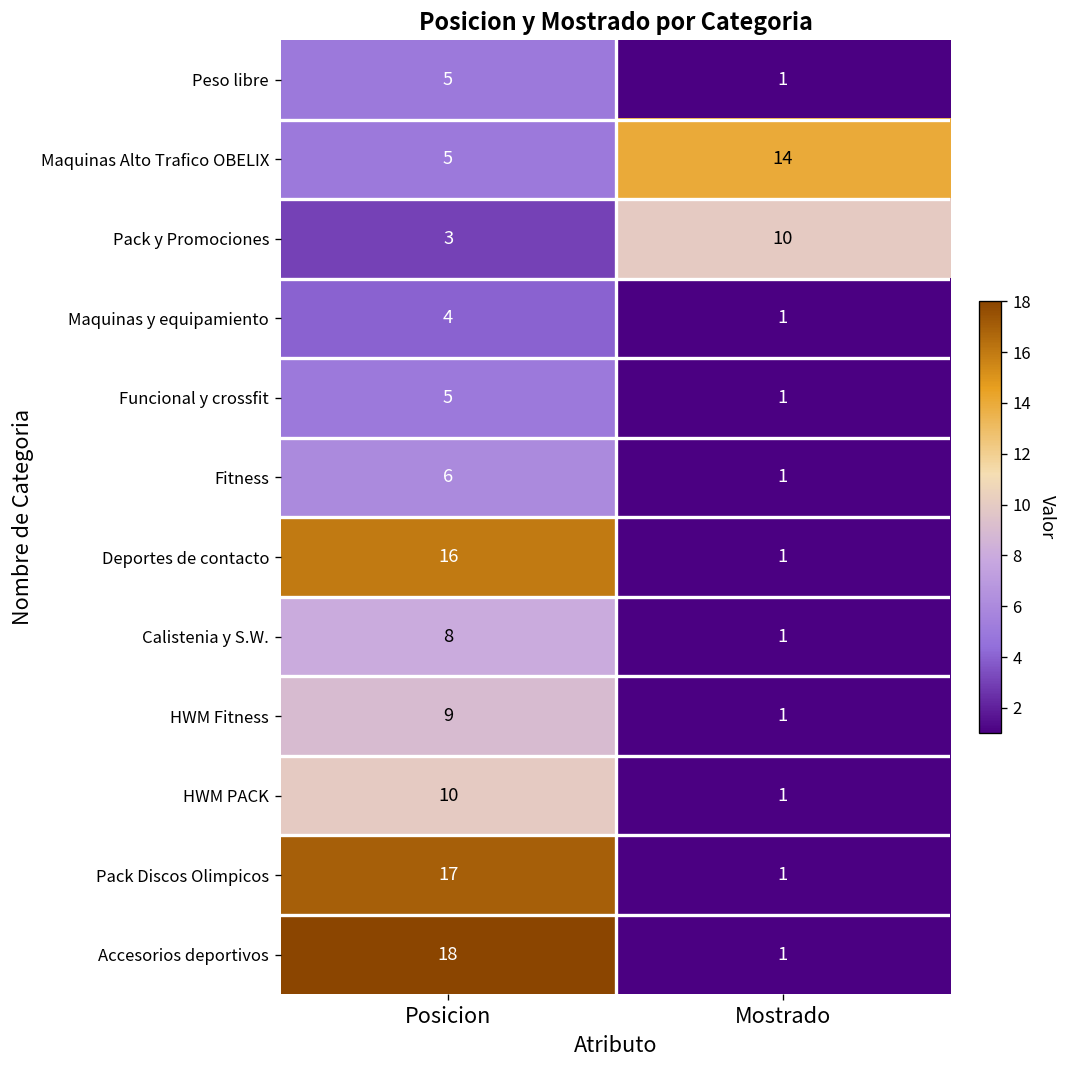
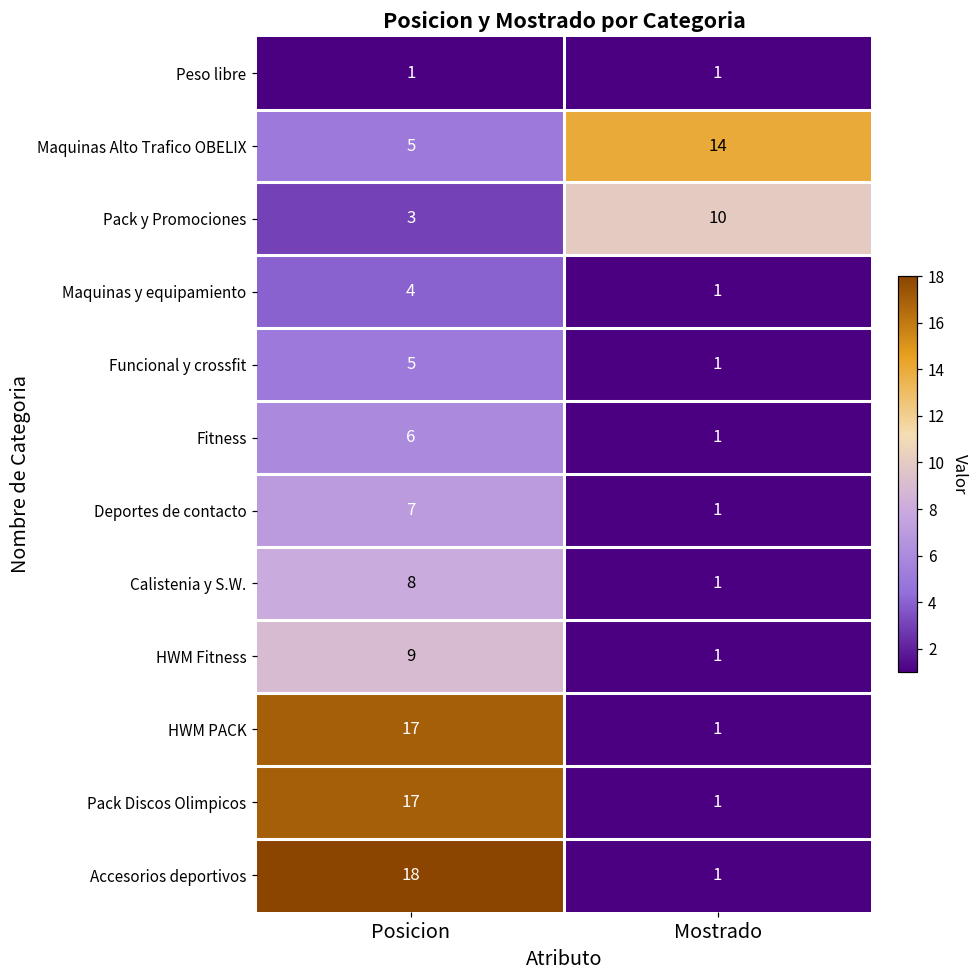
Peso libre, Posicion: 5 -> 1
Deportes de contacto, Posicion: 16 -> 7
HWM PACK, Posicion: 10 -> 17
